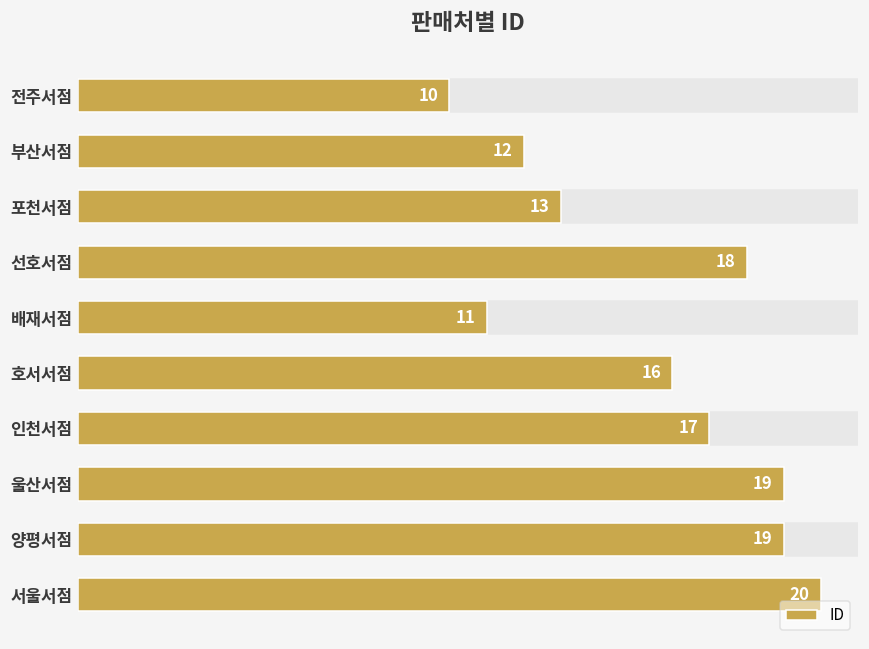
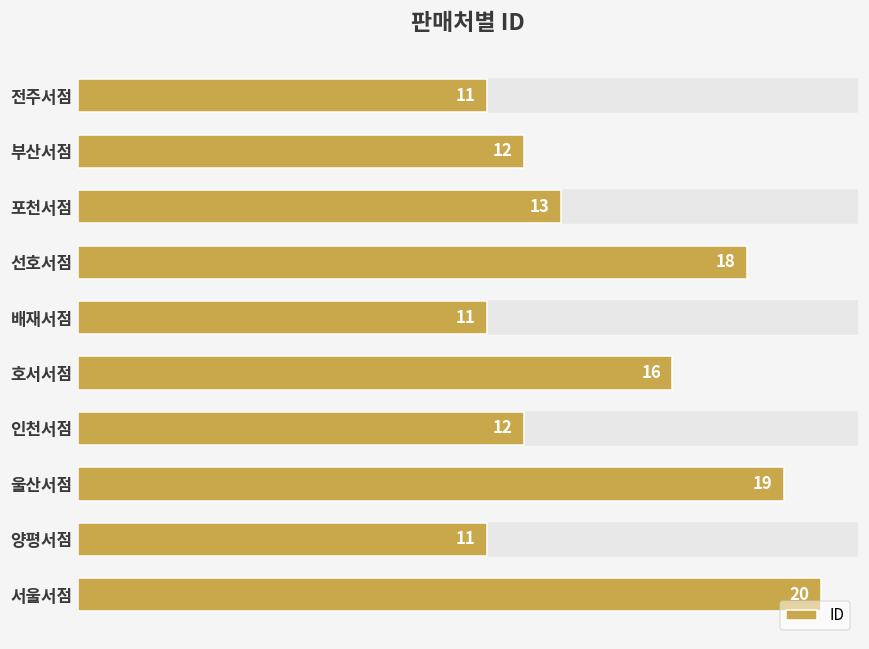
전주서점: 10 -> 11
인천서점: 17 -> 12
양평서점: 19 -> 11
